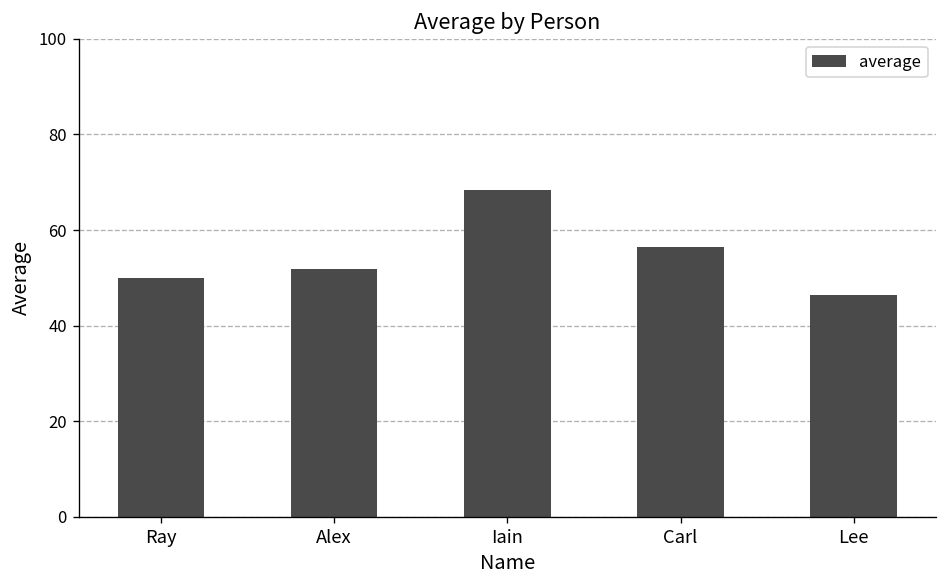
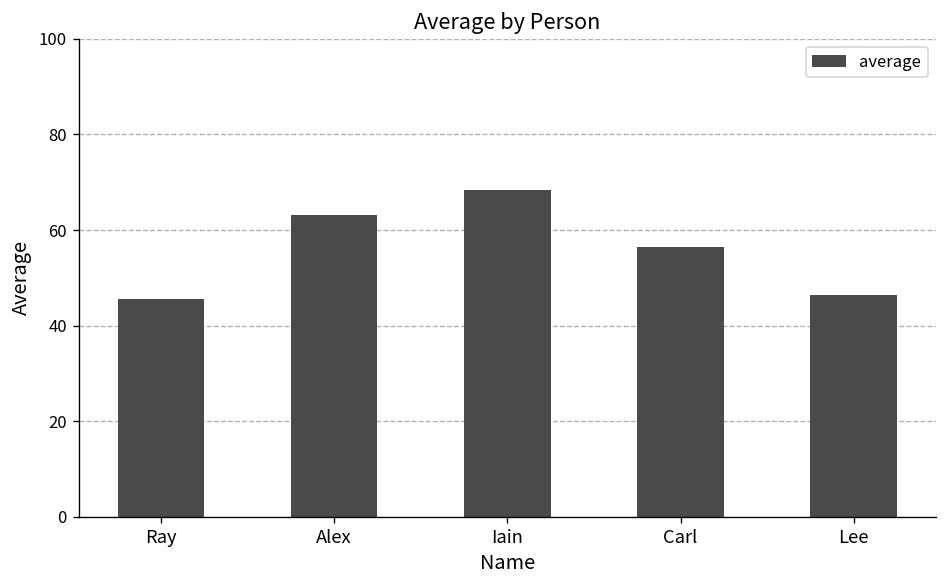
Ray: 50 -> 46
Alex: 52 -> 63
